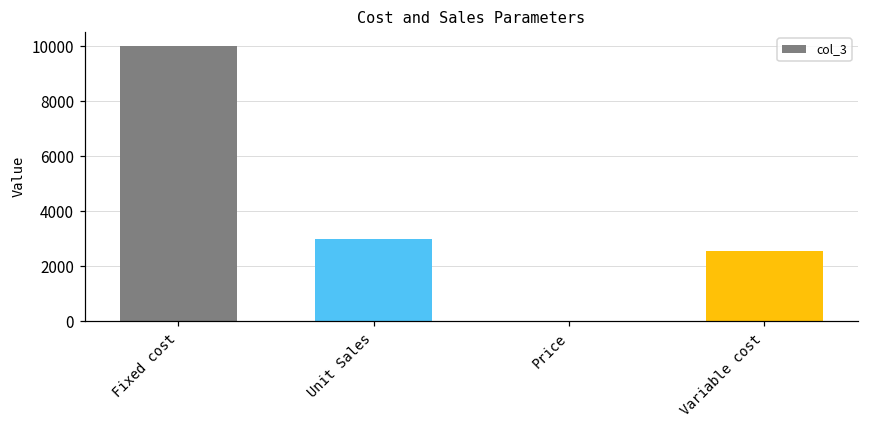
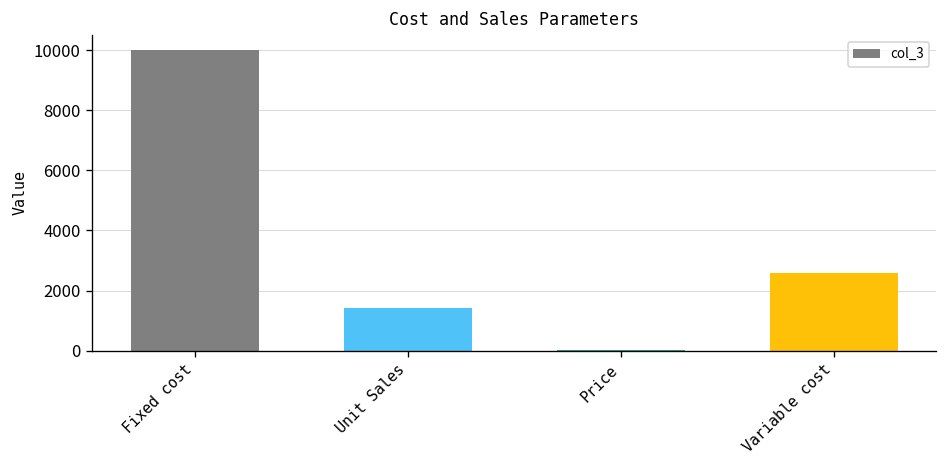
Unit Sales: 3000 -> 1400
